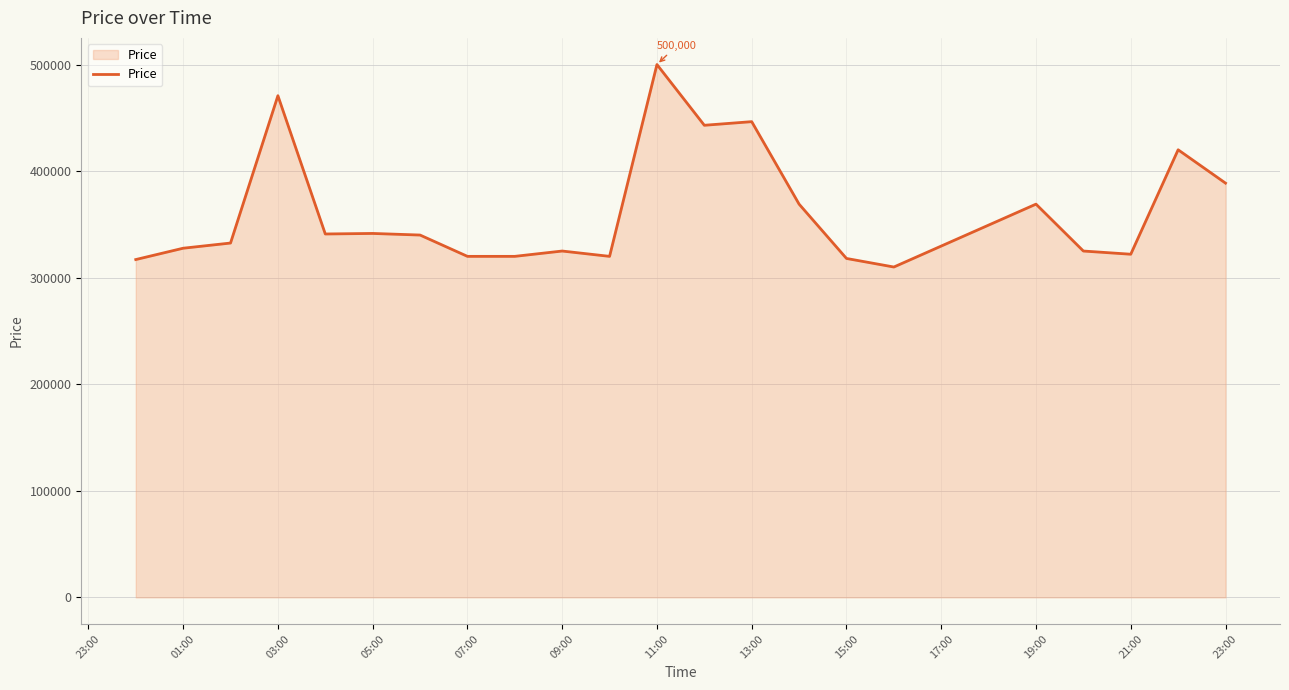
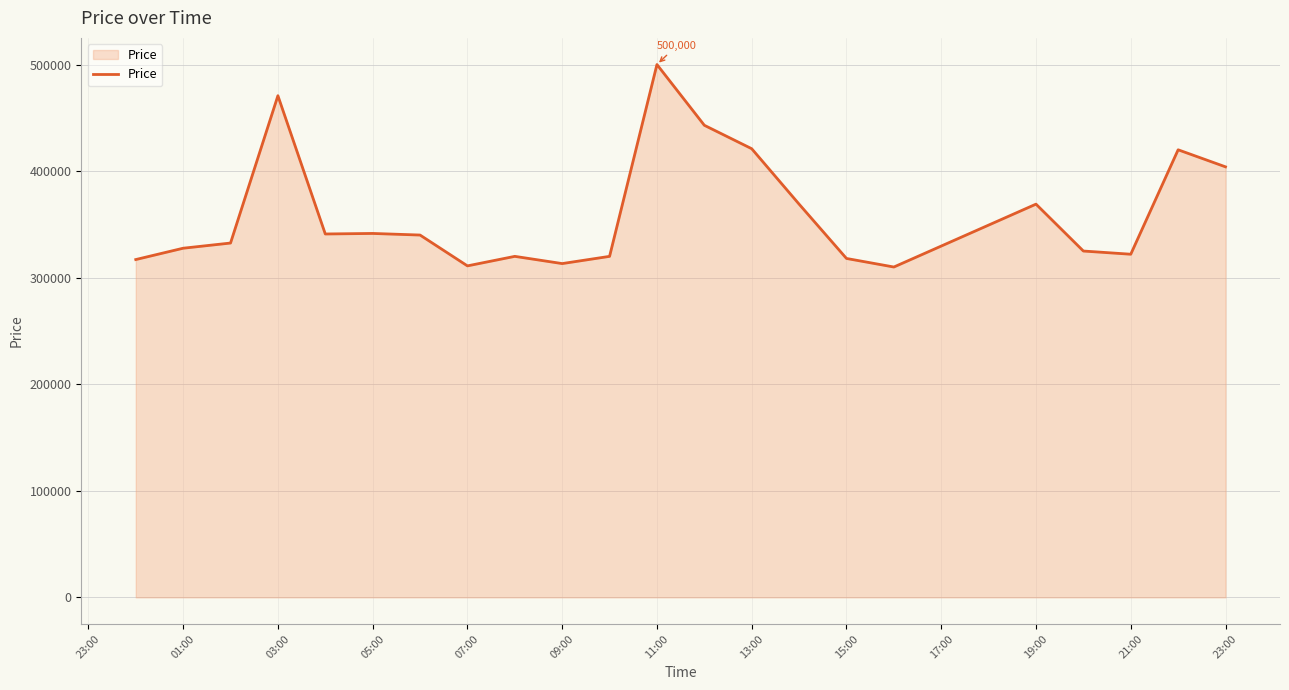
07:00: 320000 -> 311000
09:00: 325000 -> 313000
13:00: 446000 -> 421000
23:00: 389000 -> 404000
